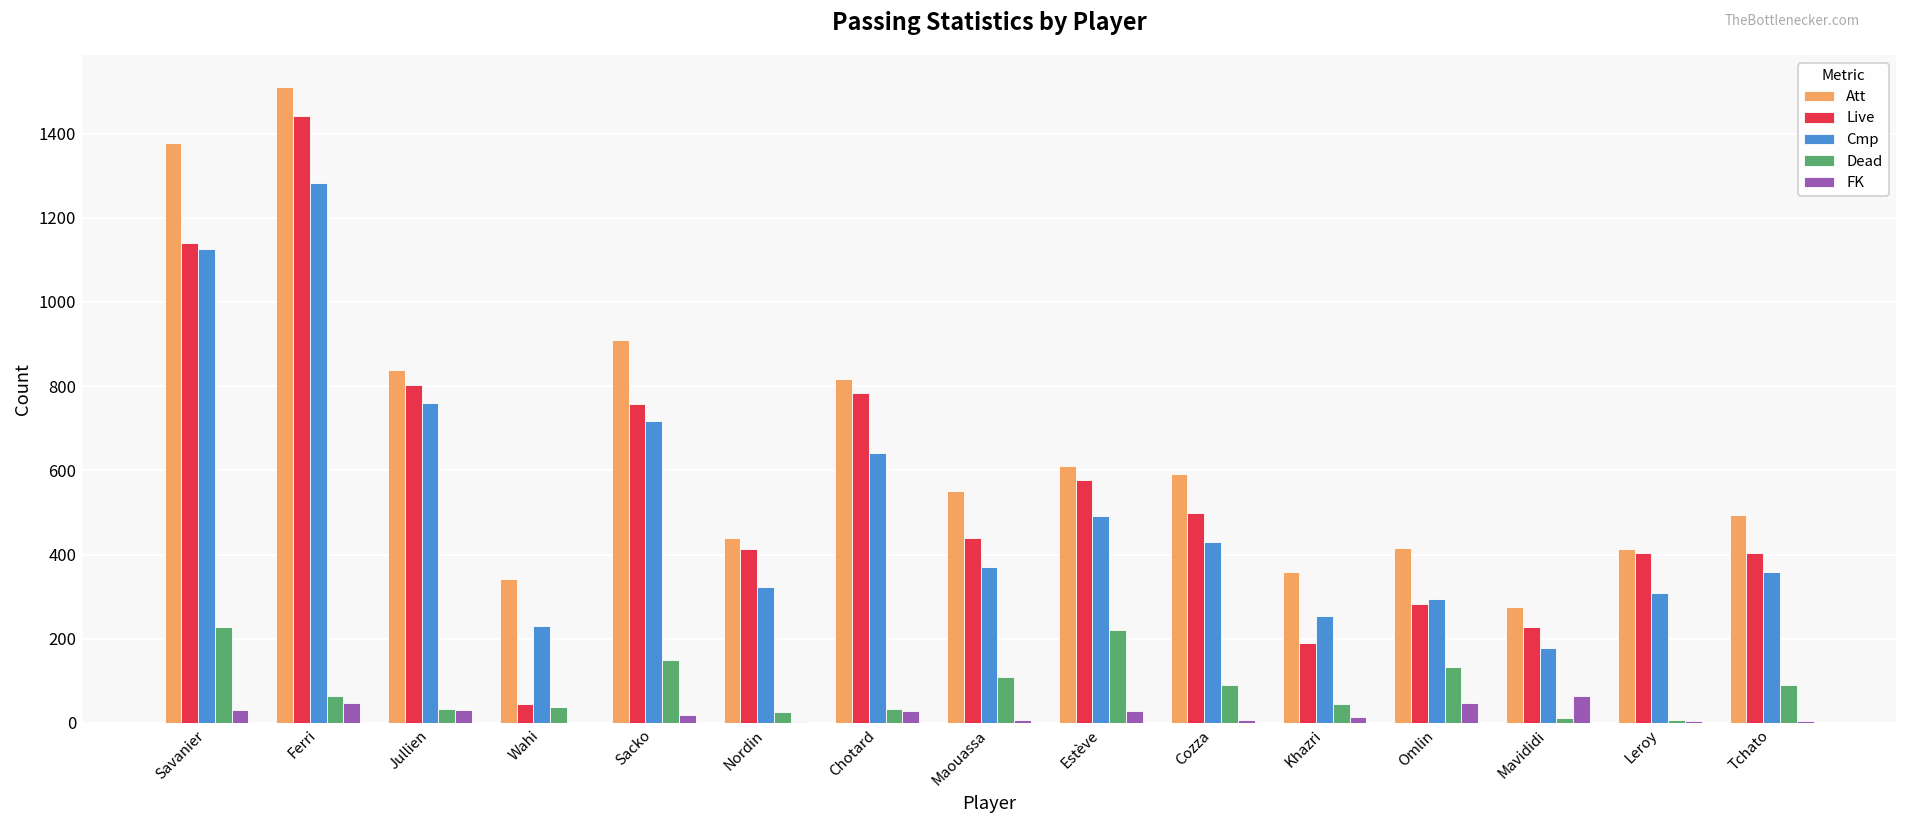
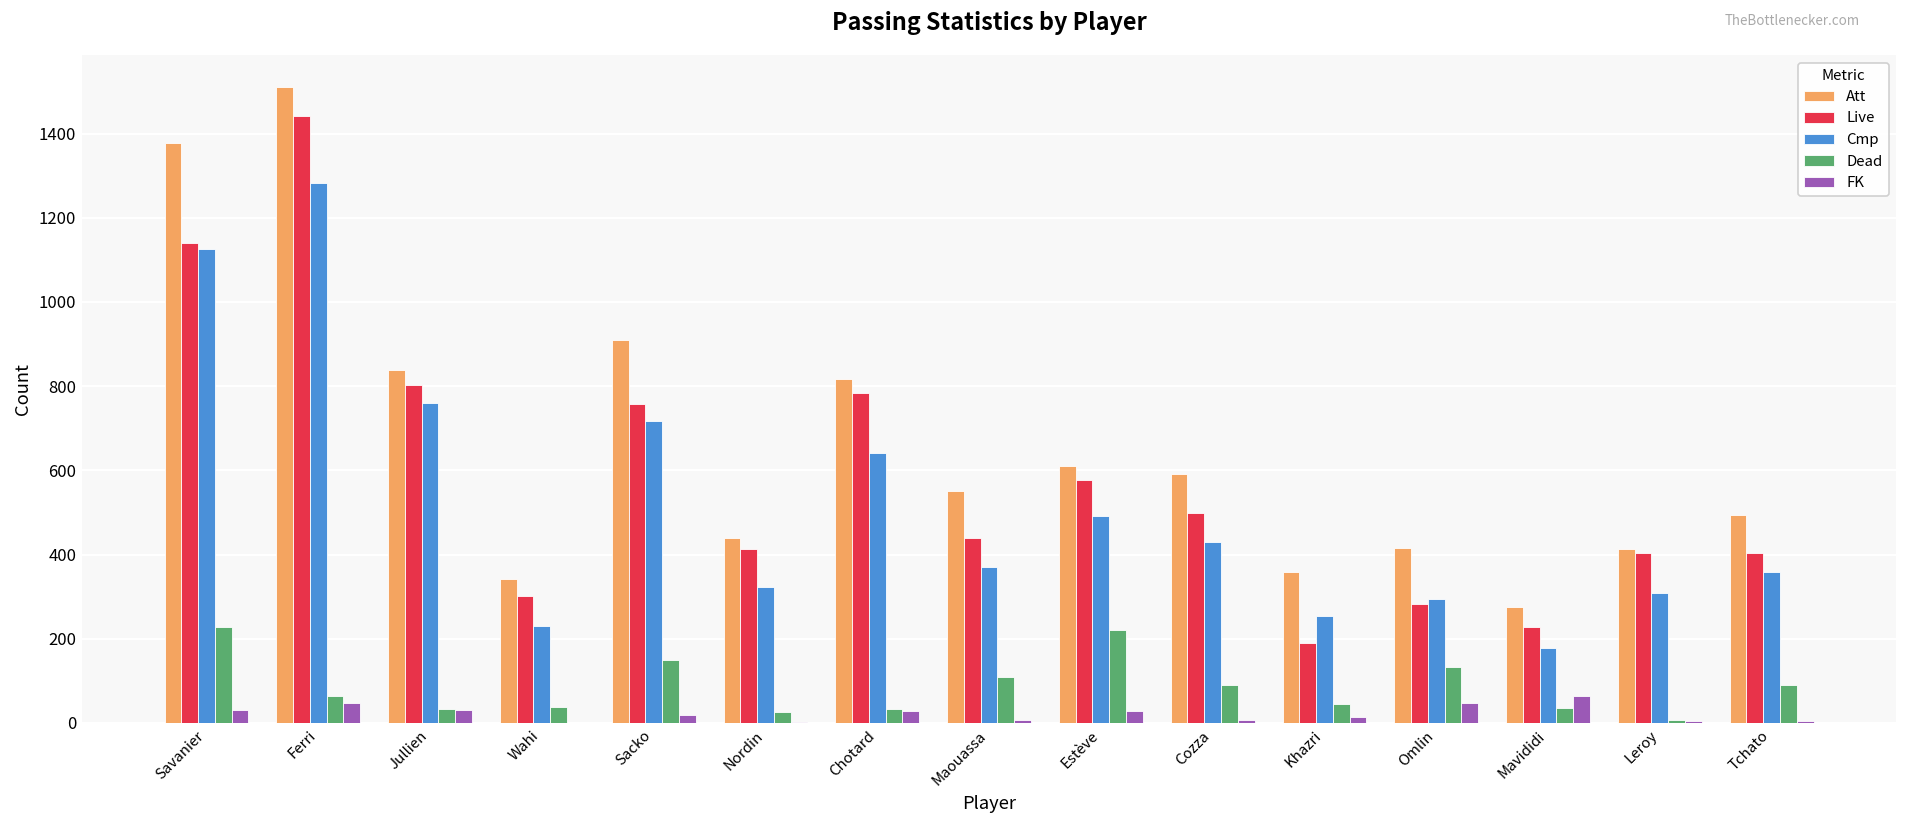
Live, Wahi: 40 -> 300
Dead, Mavididi: 10 -> 40
